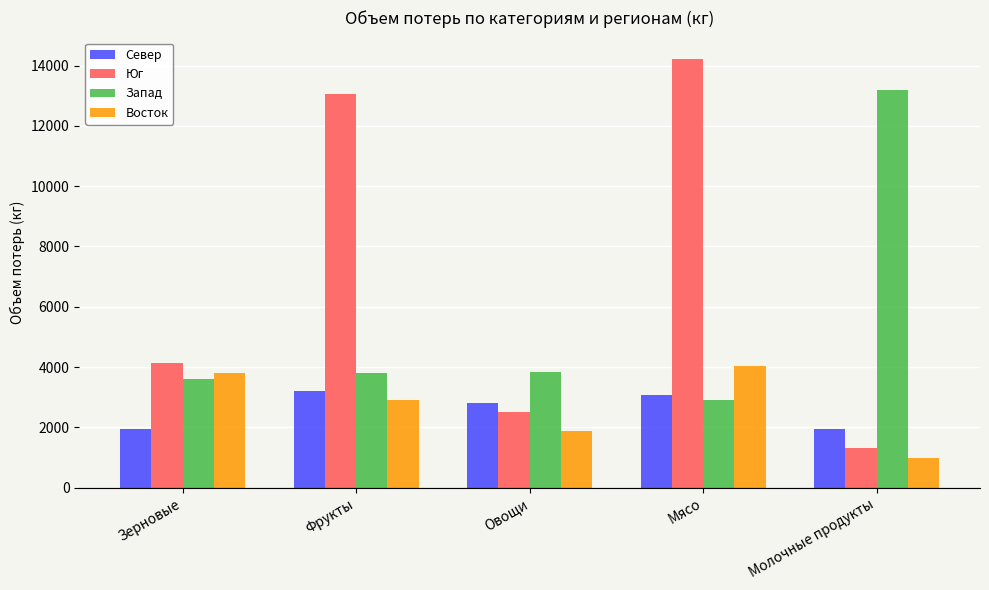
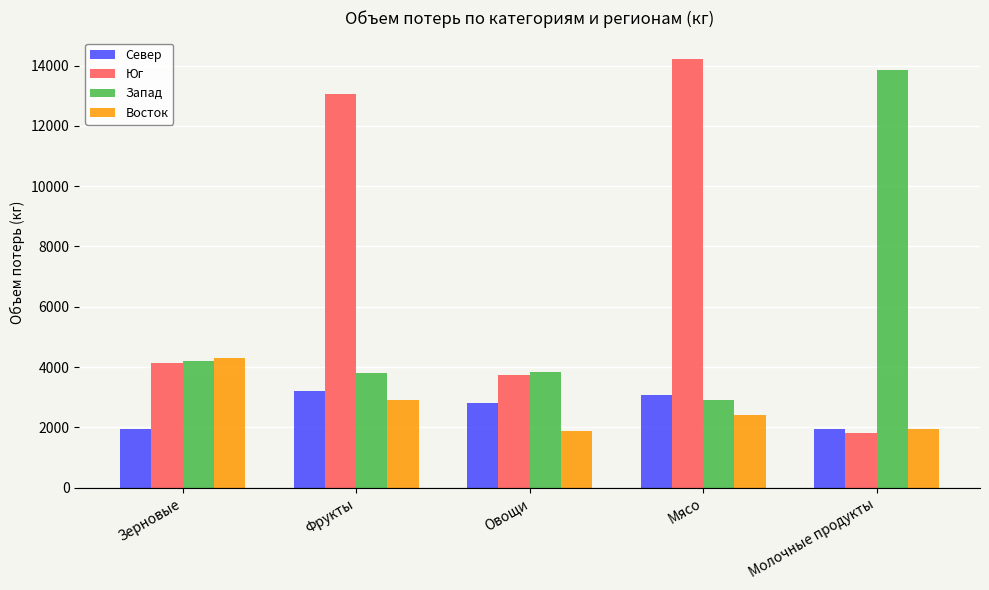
Запад, Зерновые: 3600 -> 4200
Восток, Зерновые: 3800 -> 4300
Юг, Овощи: 2500 -> 3700
Восток, Мясо: 4000 -> 2400
Юг, Молочные продукты: 1300 -> 1800
Запад, Молочные продукты: 13200 -> 13800
Восток, Молочные продукты: 1000 -> 2000
